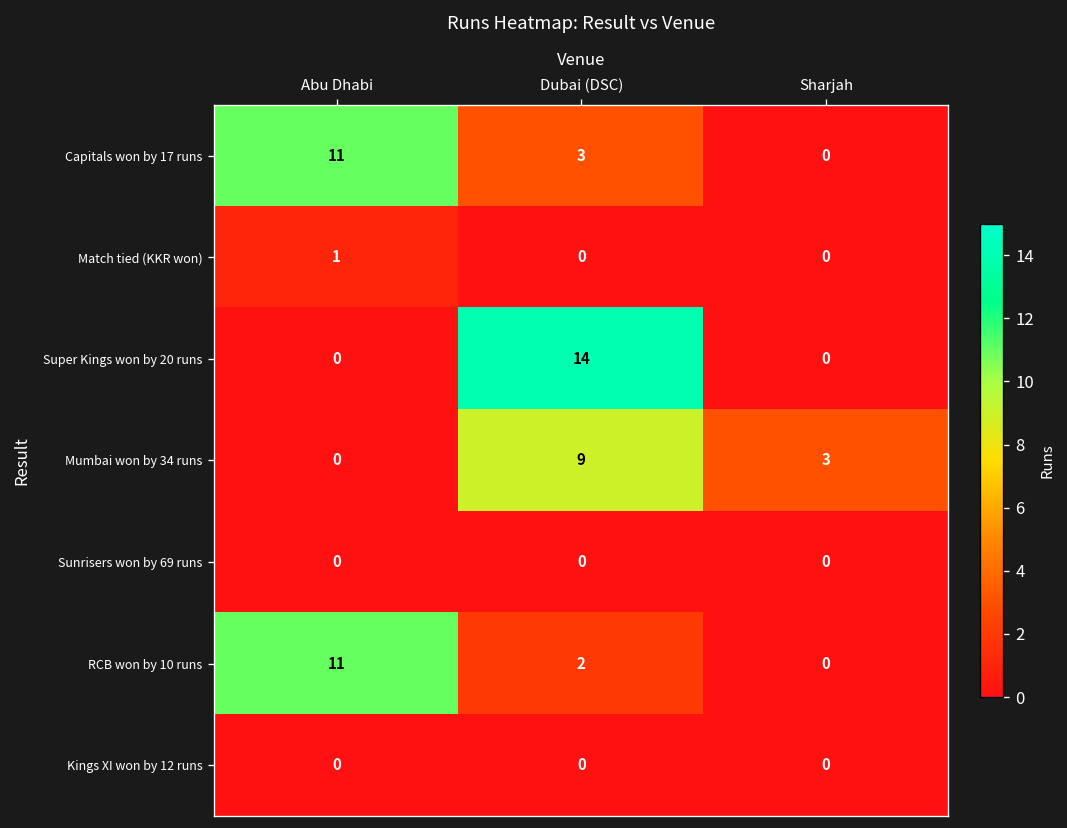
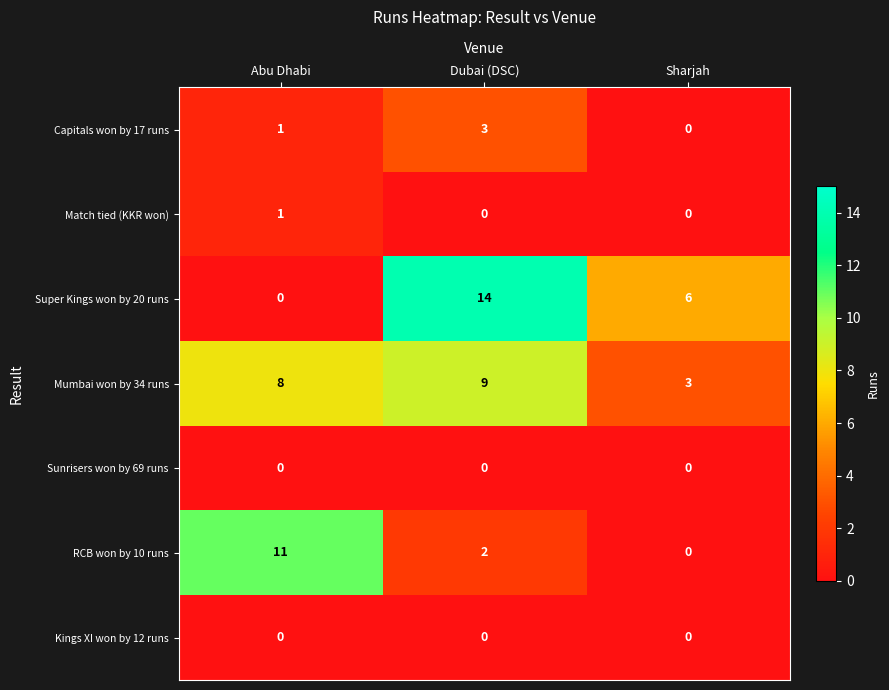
Capitals won by 17 runs, Abu Dhabi: 11 -> 1
Super Kings won by 20 runs, Sharjah: 0 -> 6
Mumbai won by 34 runs, Abu Dhabi: 0 -> 8
